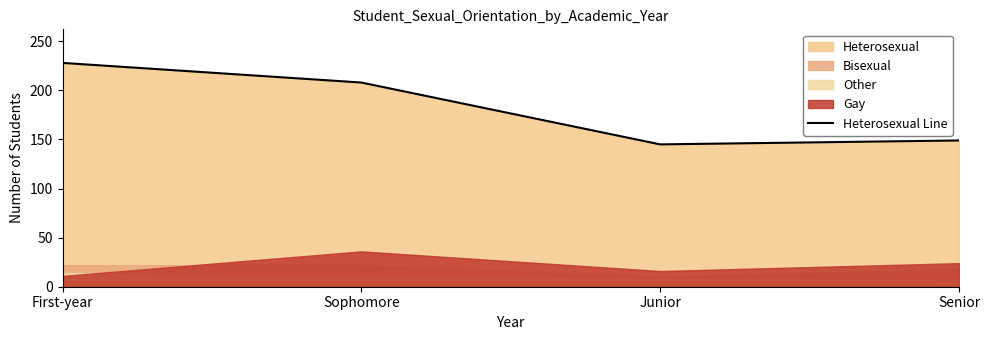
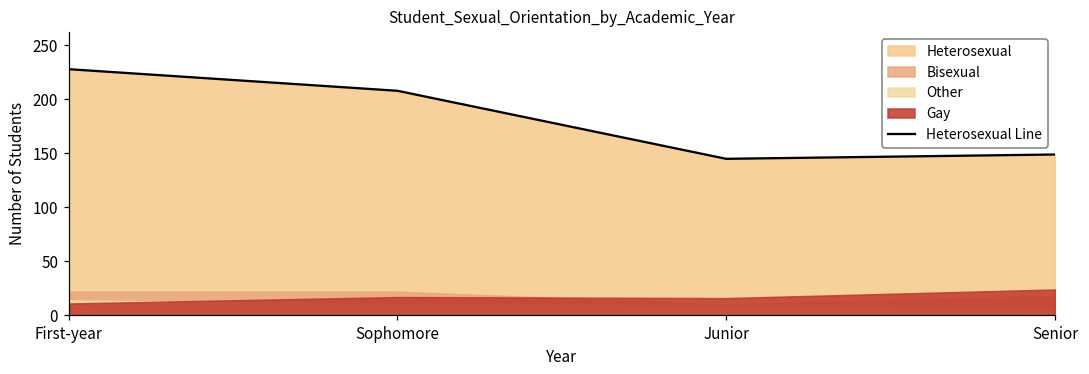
Gay, Sophomore: 40 -> 20
